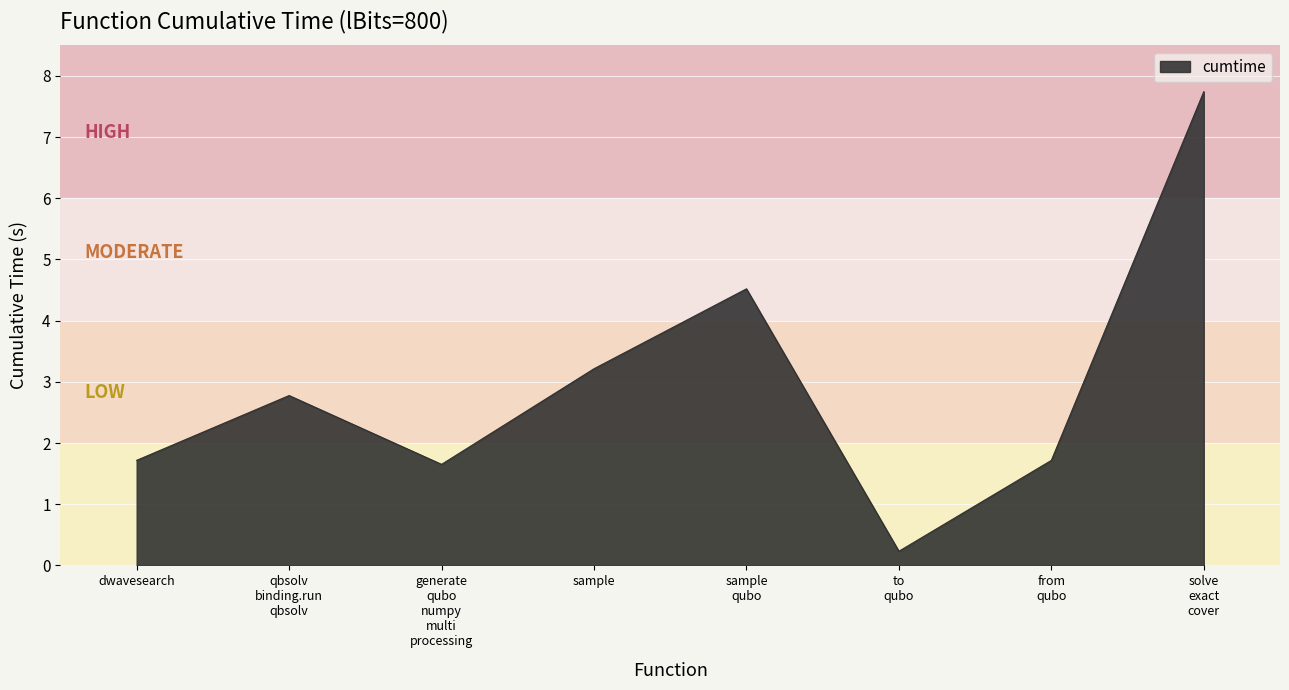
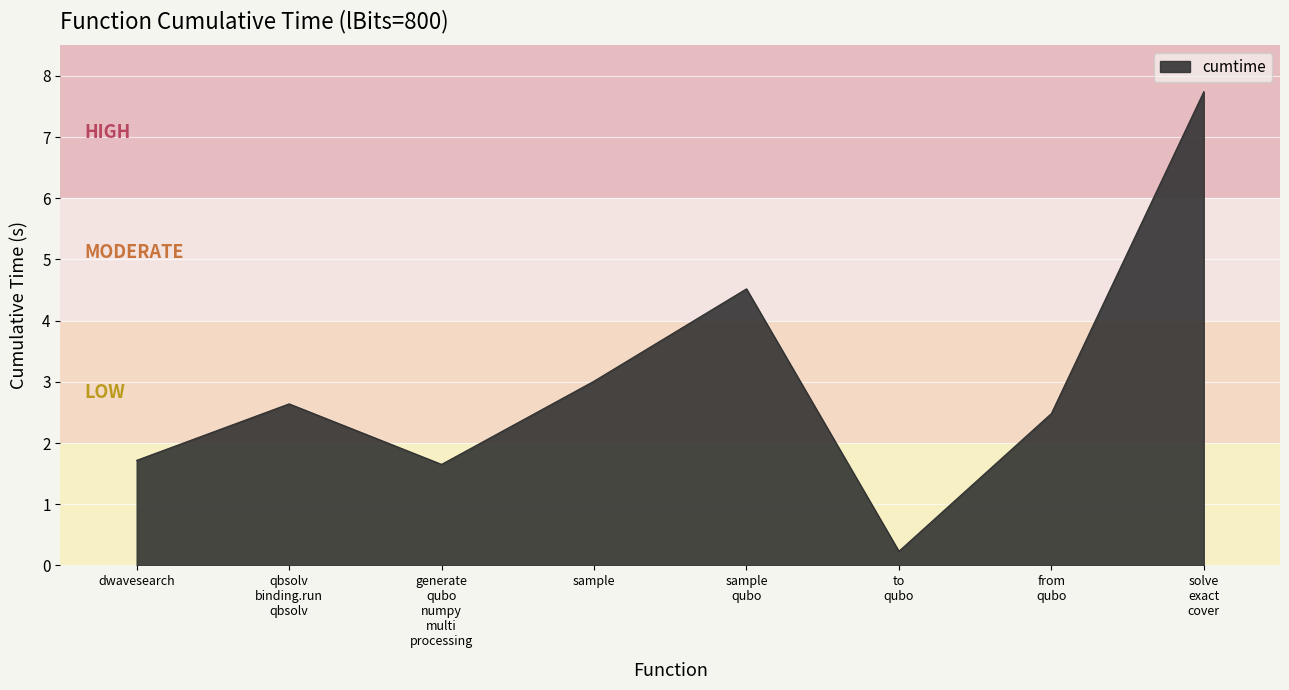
qbsolv binding.run qbsolv: 2.8 -> 2.6
sample: 3.2 -> 3.0
from qubo: 1.7 -> 2.5
